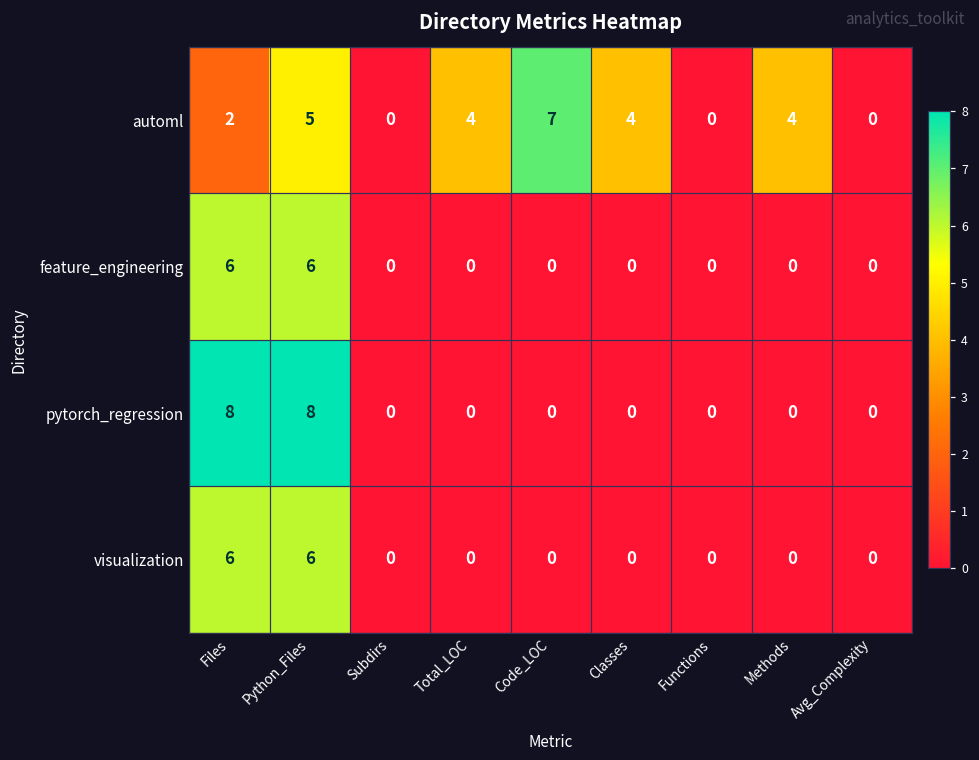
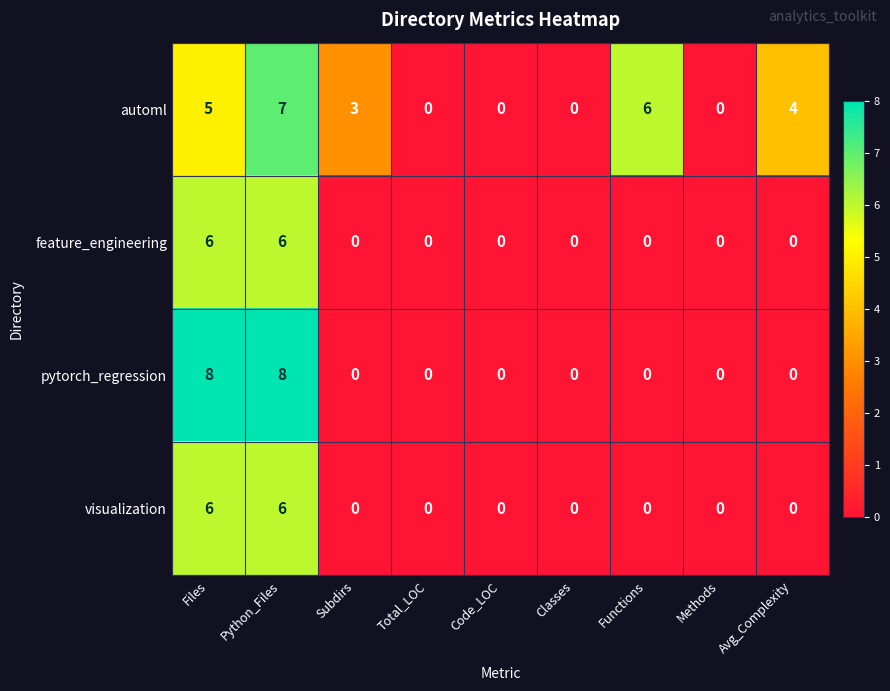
automl, Files: 2 -> 5
automl, Python_Files: 5 -> 7
automl, Subdirs: 0 -> 3
automl, Total_LOC: 4 -> 0
automl, Code_LOC: 7 -> 0
automl, Classes: 4 -> 0
automl, Functions: 0 -> 6
automl, Methods: 4 -> 0
automl, Avg_Complexity: 0 -> 4
